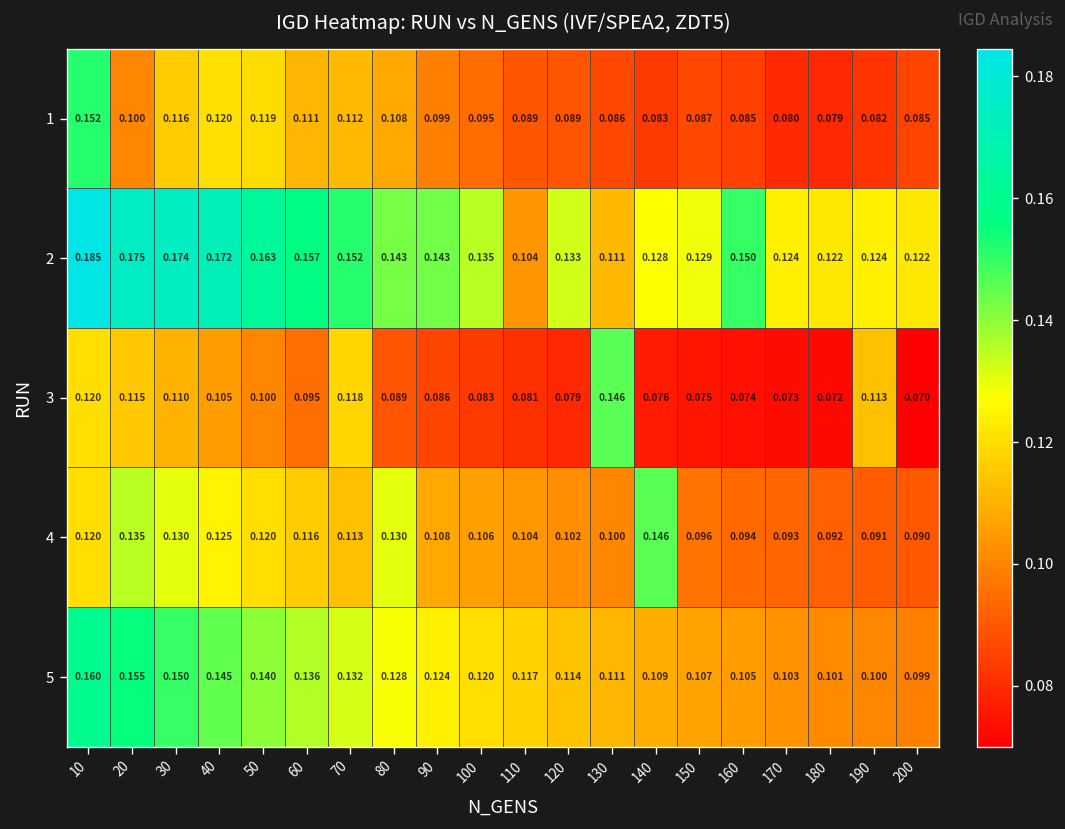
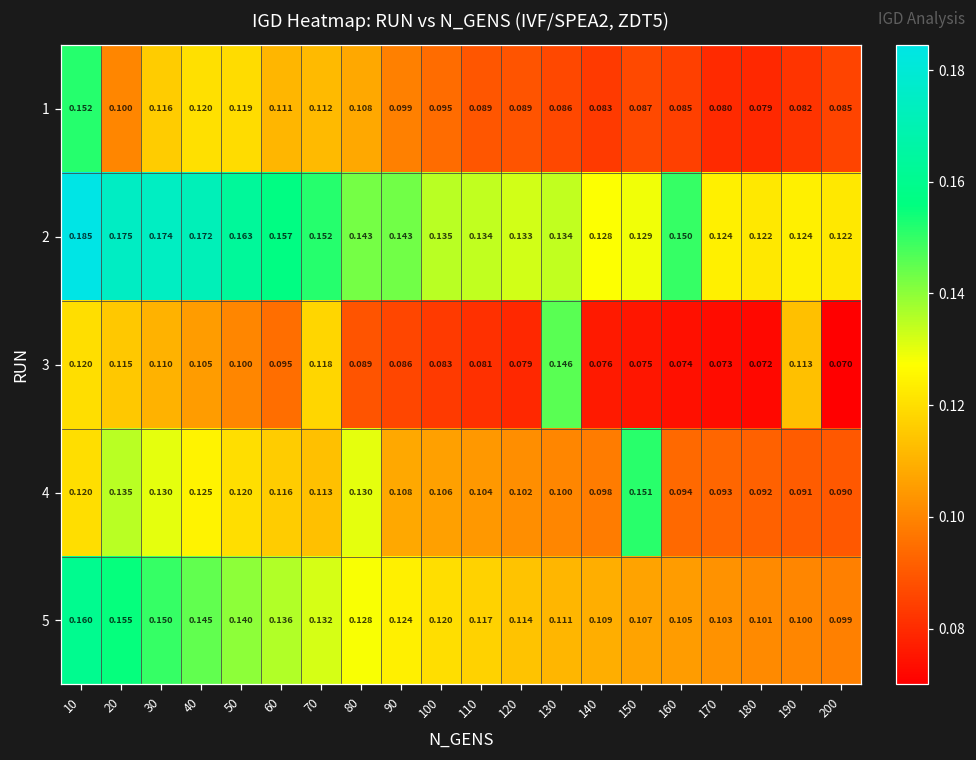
2, 110: 0.104 -> 0.134
2, 130: 0.111 -> 0.134
4, 140: 0.146 -> 0.098
4, 150: 0.096 -> 0.151
